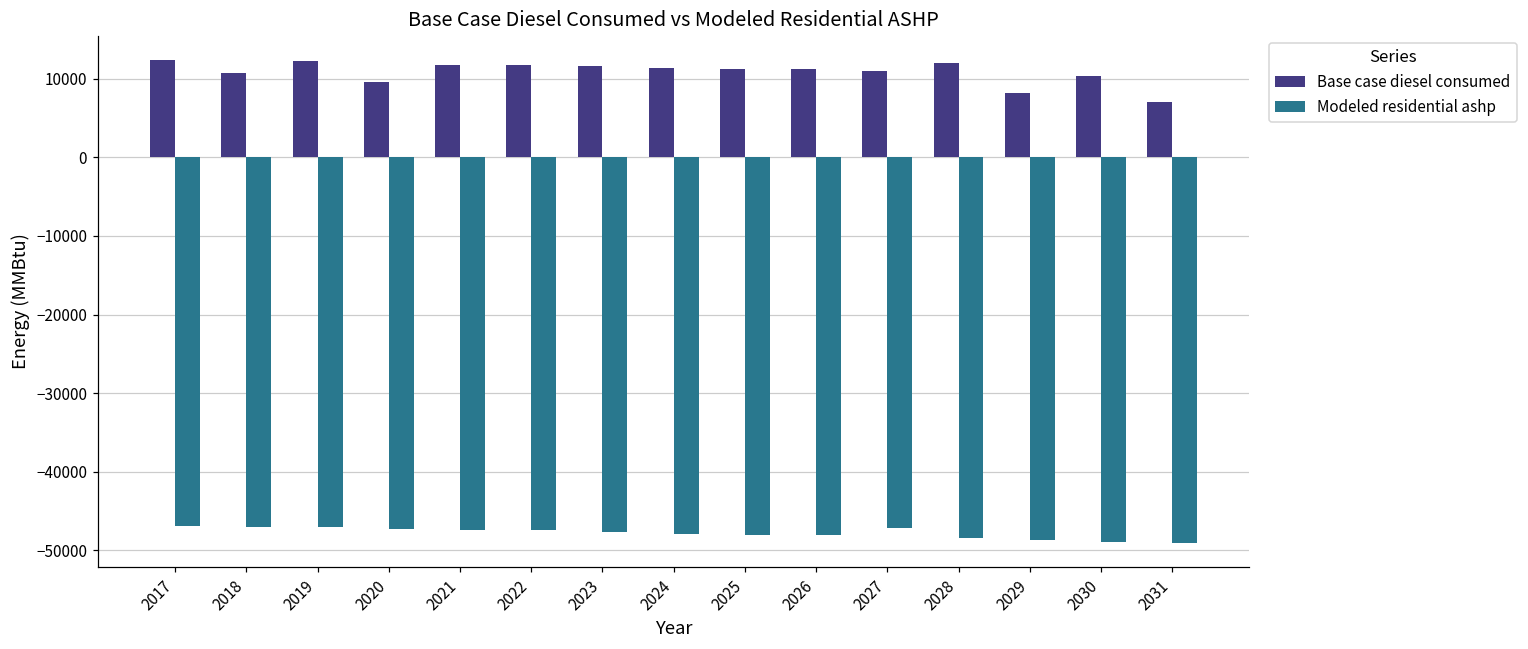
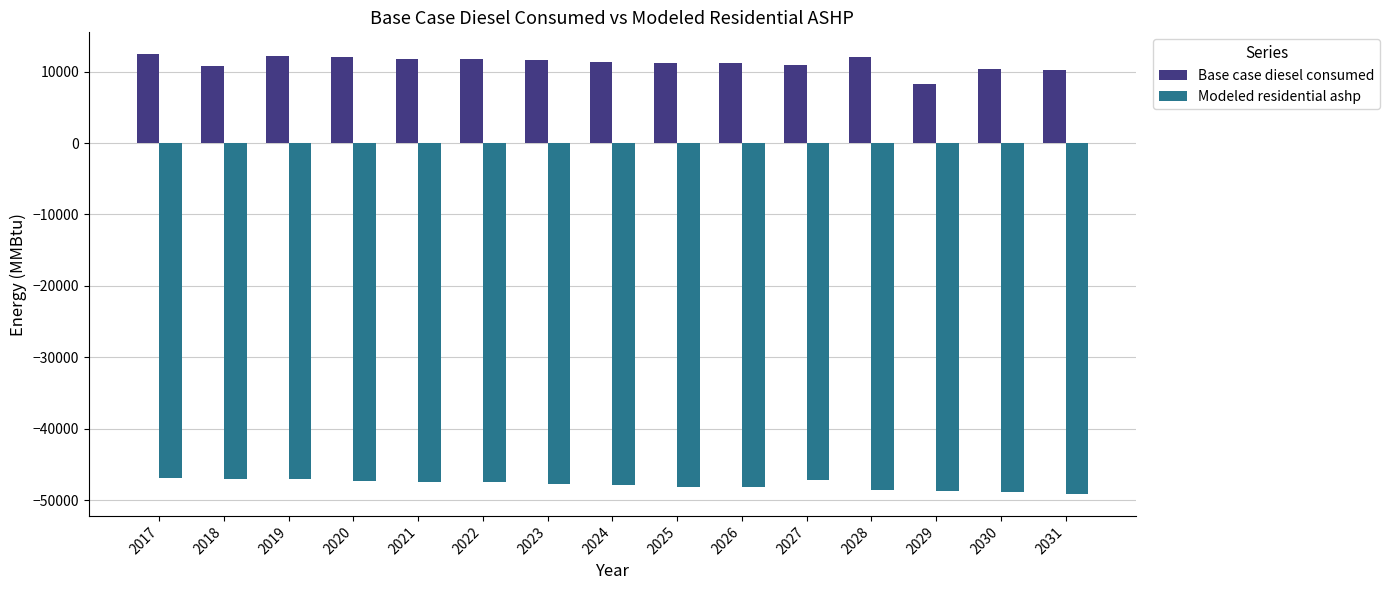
Base case diesel consumed, 2020: 10000 -> 12000
Base case diesel consumed, 2031: 7000 -> 10000
